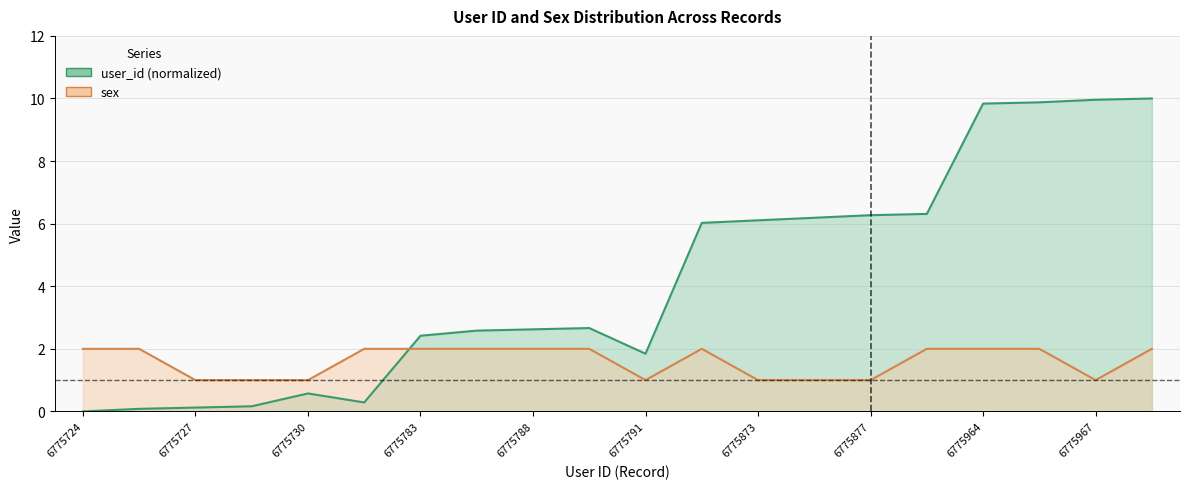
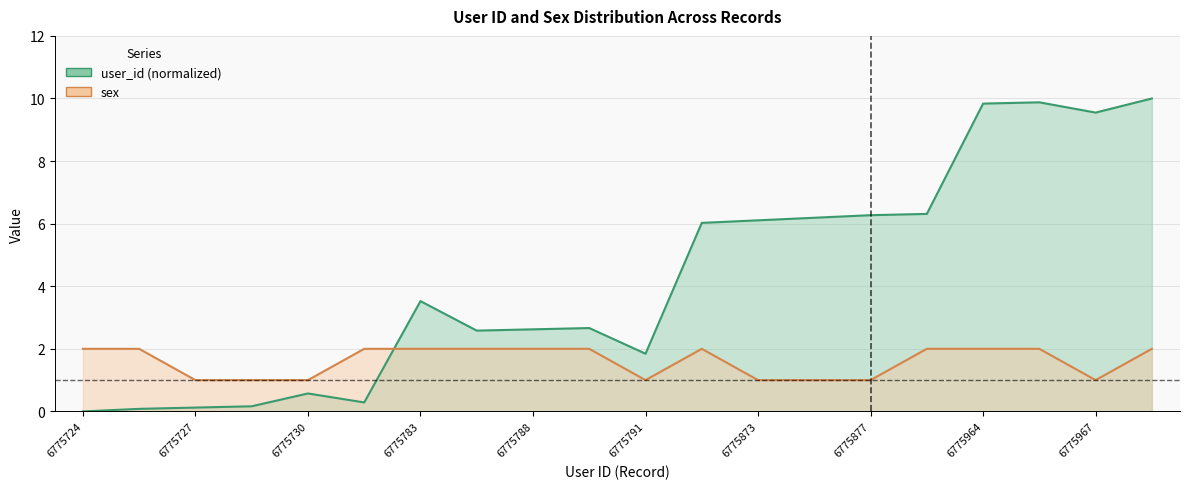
user_id (normalized), 6775783: 2.4 -> 3.5
user_id (normalized), 6775967: 10.0 -> 9.5
